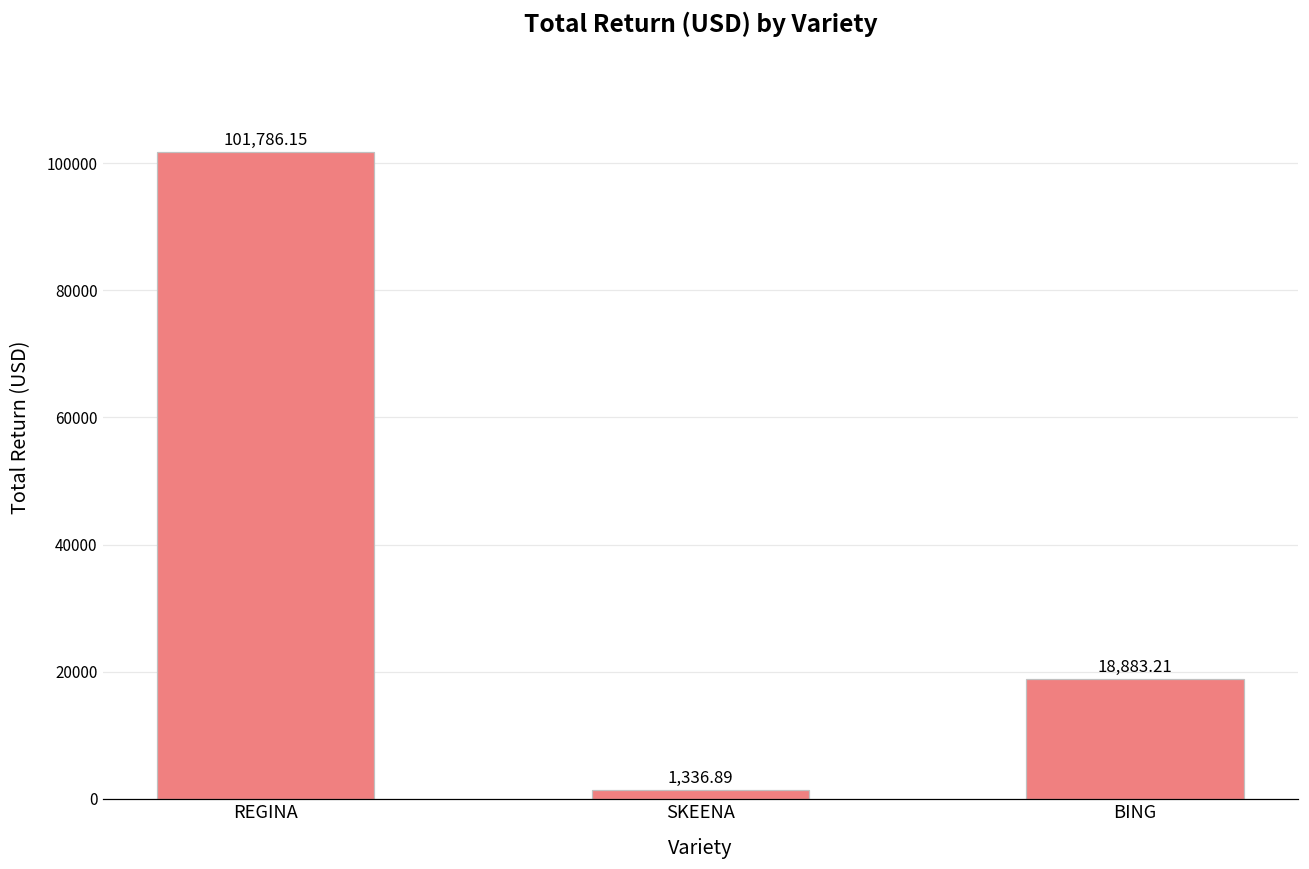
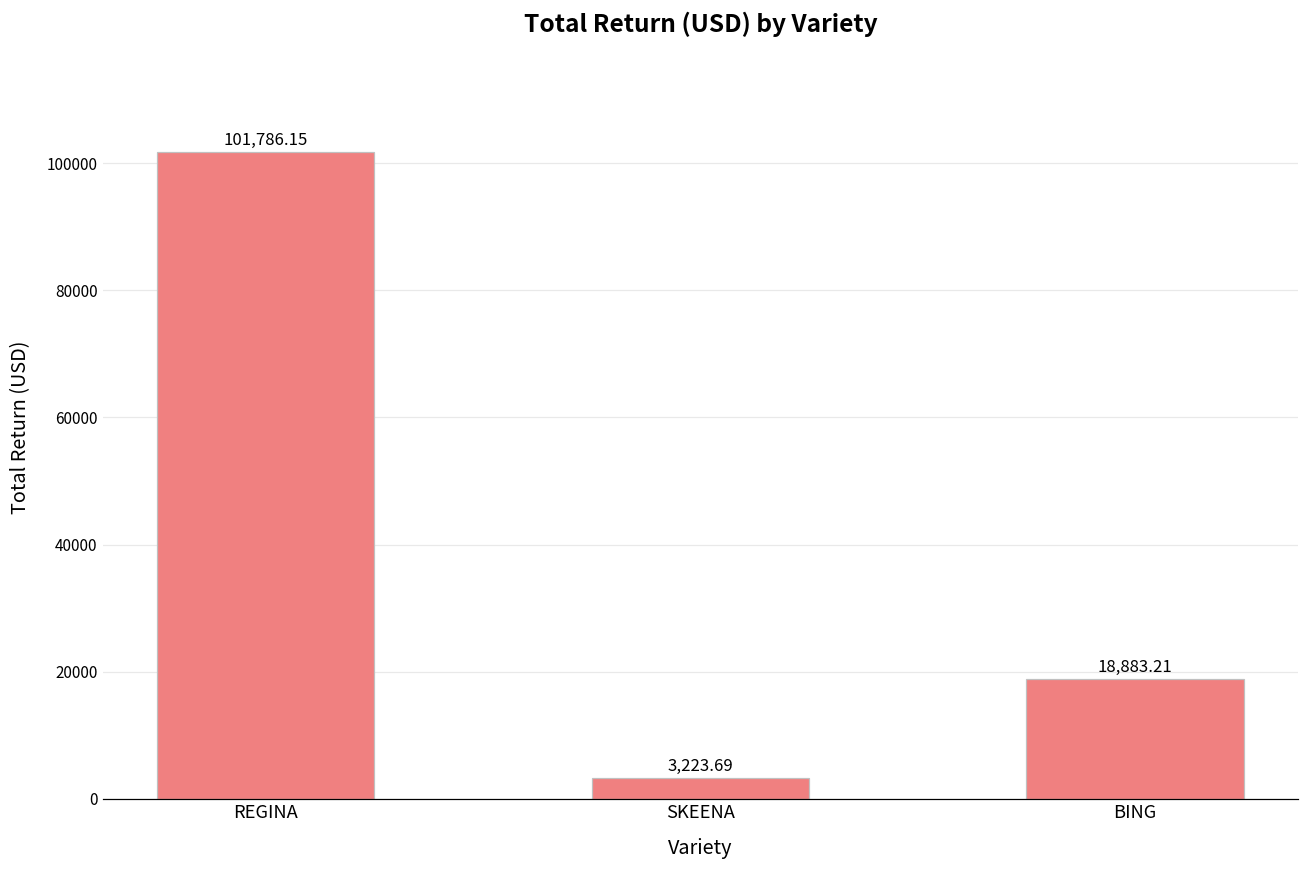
SKEENA: 1,336.89 -> 3,223.69
